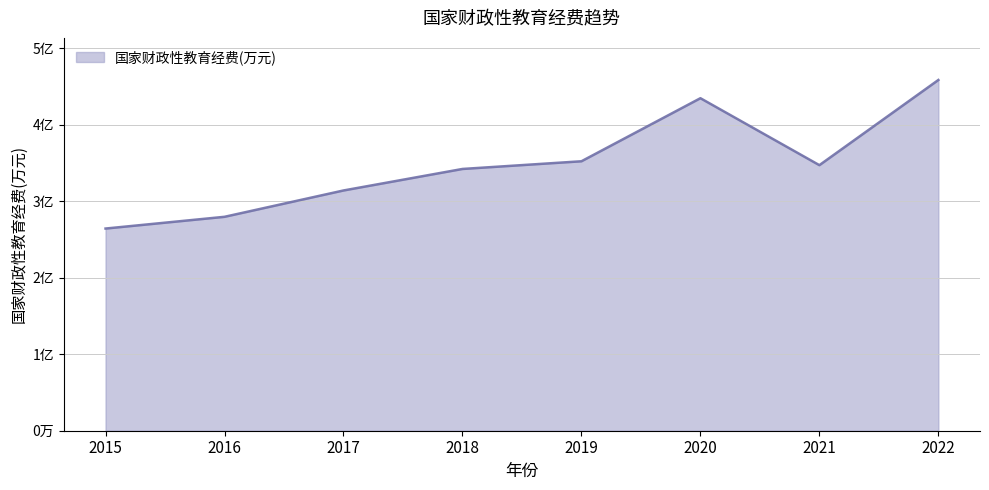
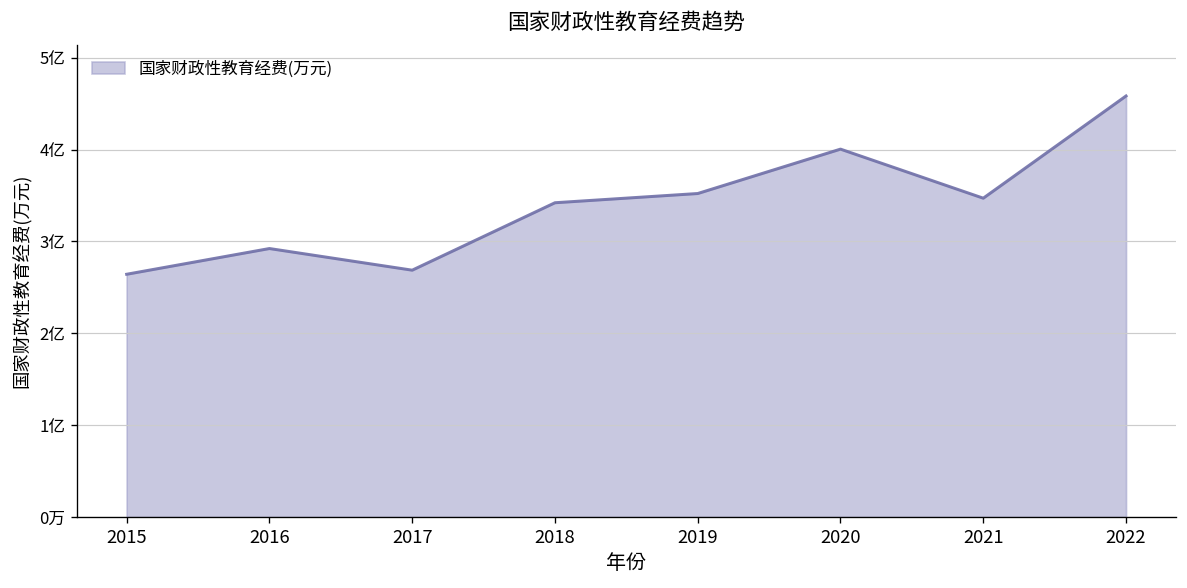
2016: 2.8亿 -> 2.9亿
2017: 3.1亿 -> 2.7亿
2020: 4.3亿 -> 4.0亿
